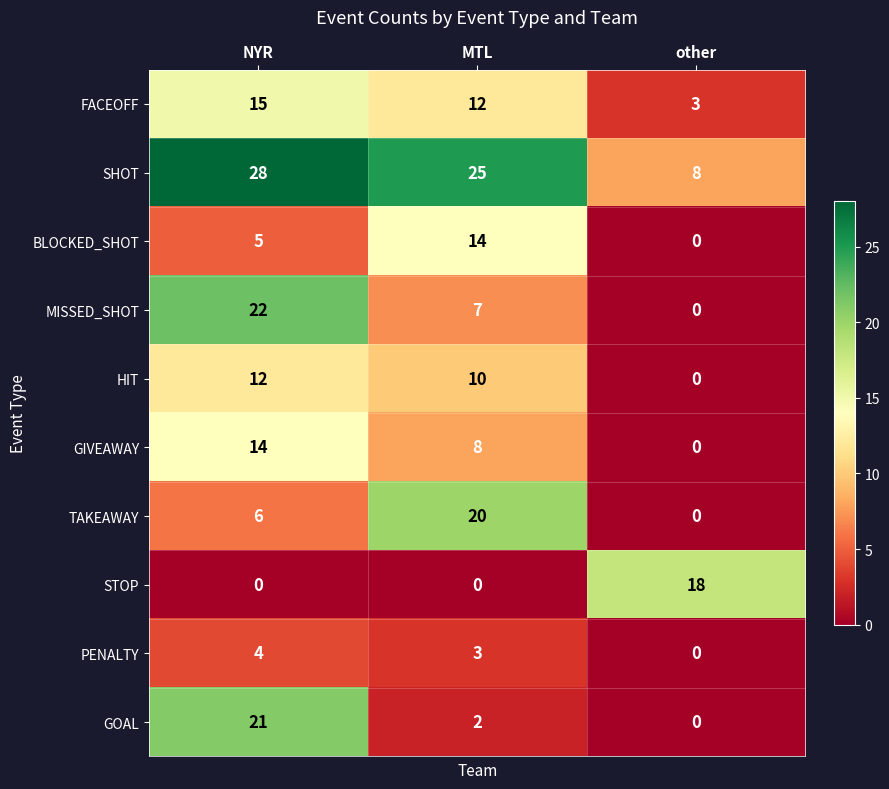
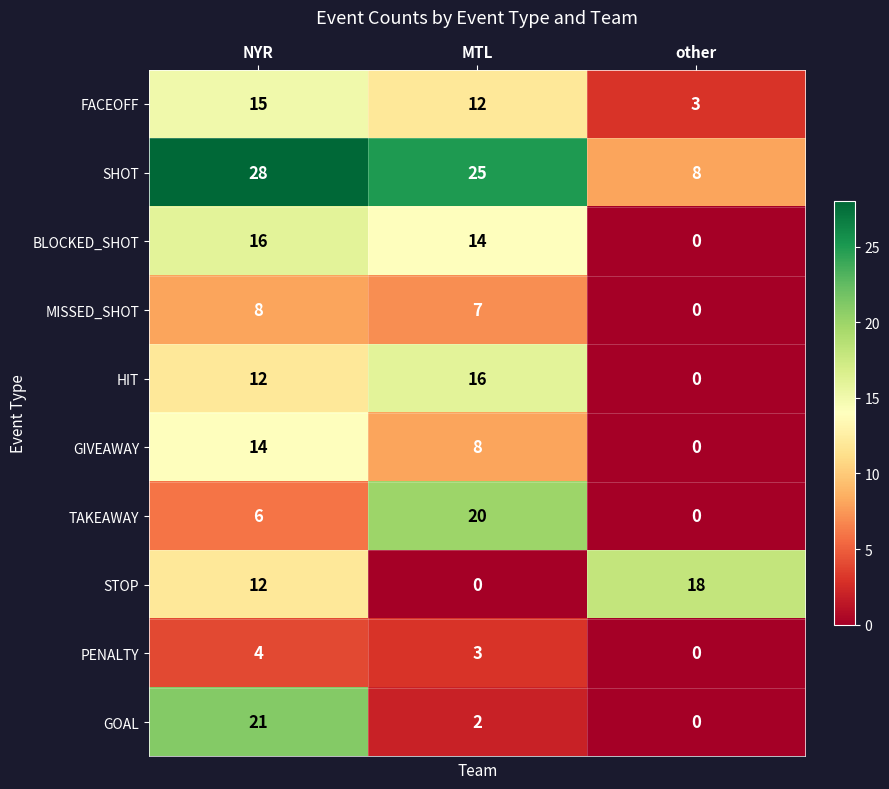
BLOCKED_SHOT, NYR: 5 -> 16
MISSED_SHOT, NYR: 22 -> 8
HIT, MTL: 10 -> 16
STOP, NYR: 0 -> 12
